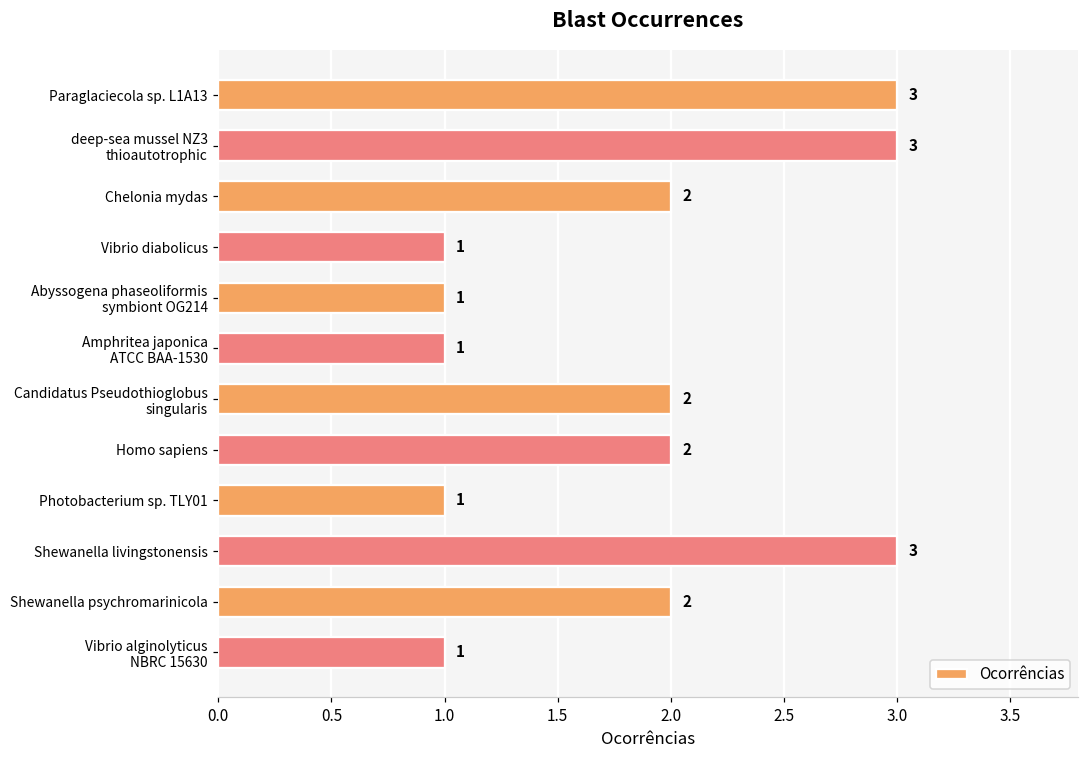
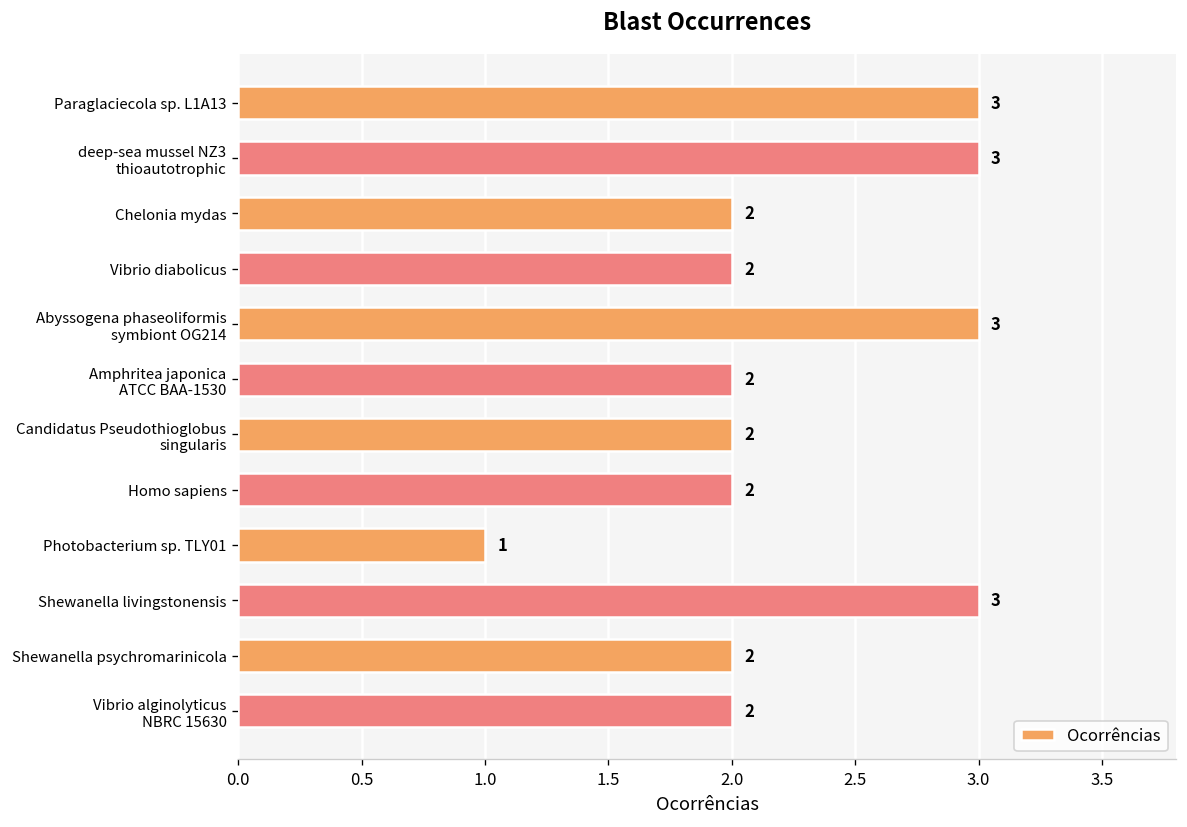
Vibrio diabolicus: 1 -> 2
Abyssogena phaseoliformis symbiont OG214: 1 -> 3
Amphritea japonica ATCC BAA-1530: 1 -> 2
Vibrio alginolyticus NBRC 15630: 1 -> 2
